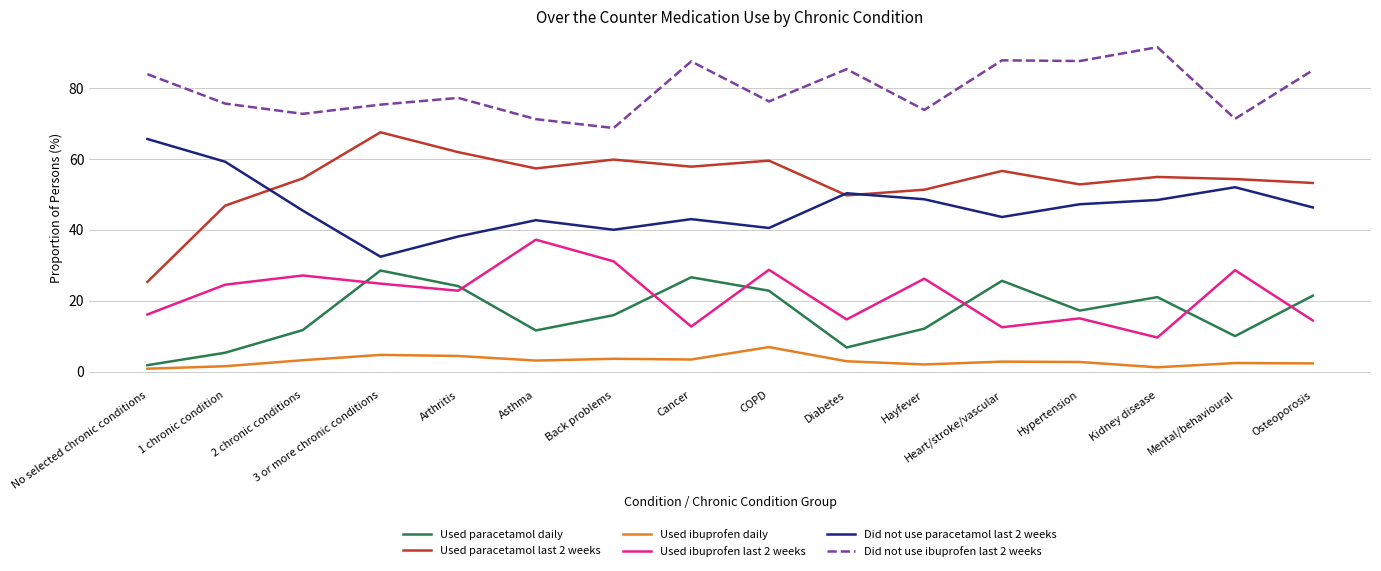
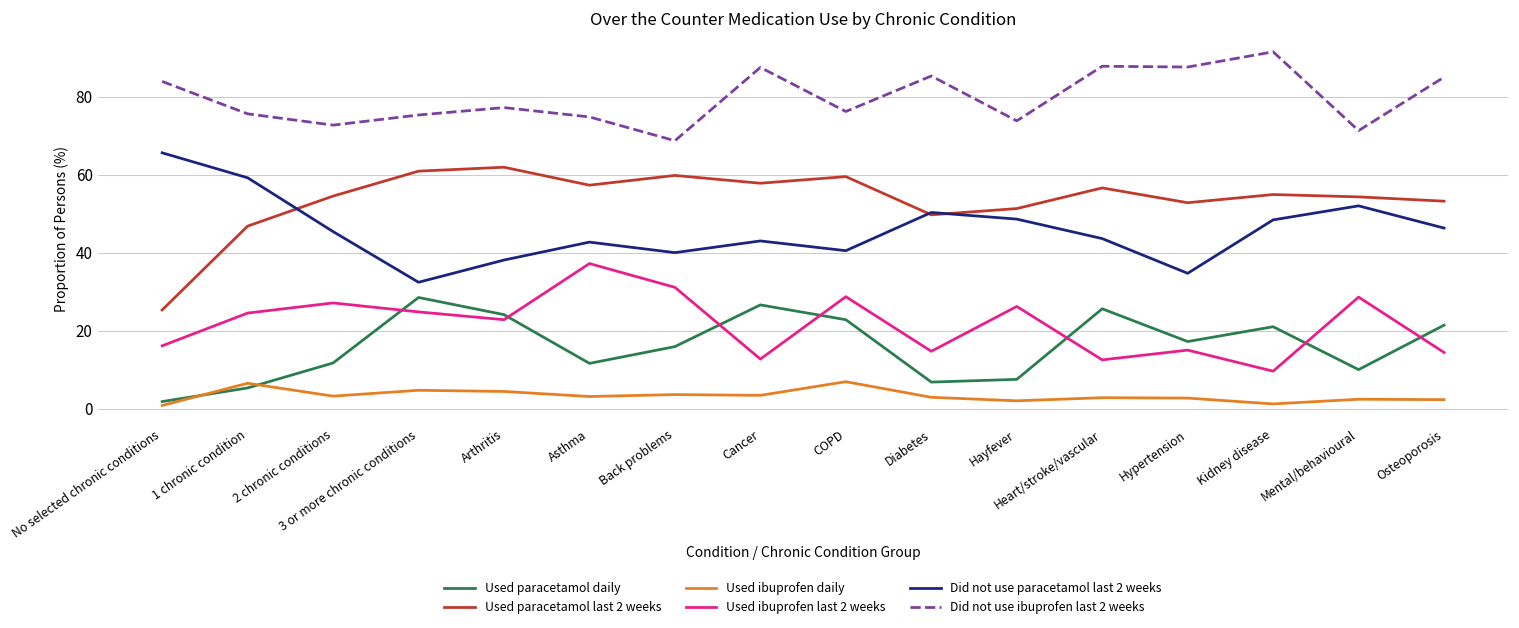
Used ibuprofen daily, 1 chronic condition: 2 -> 7
Used paracetamol last 2 weeks, 3 or more chronic conditions: 68 -> 61
Did not use ibuprofen last 2 weeks, Asthma: 71 -> 75
Used paracetamol daily, Hayfever: 12 -> 8
Did not use paracetamol last 2 weeks, Hypertension: 47 -> 35
